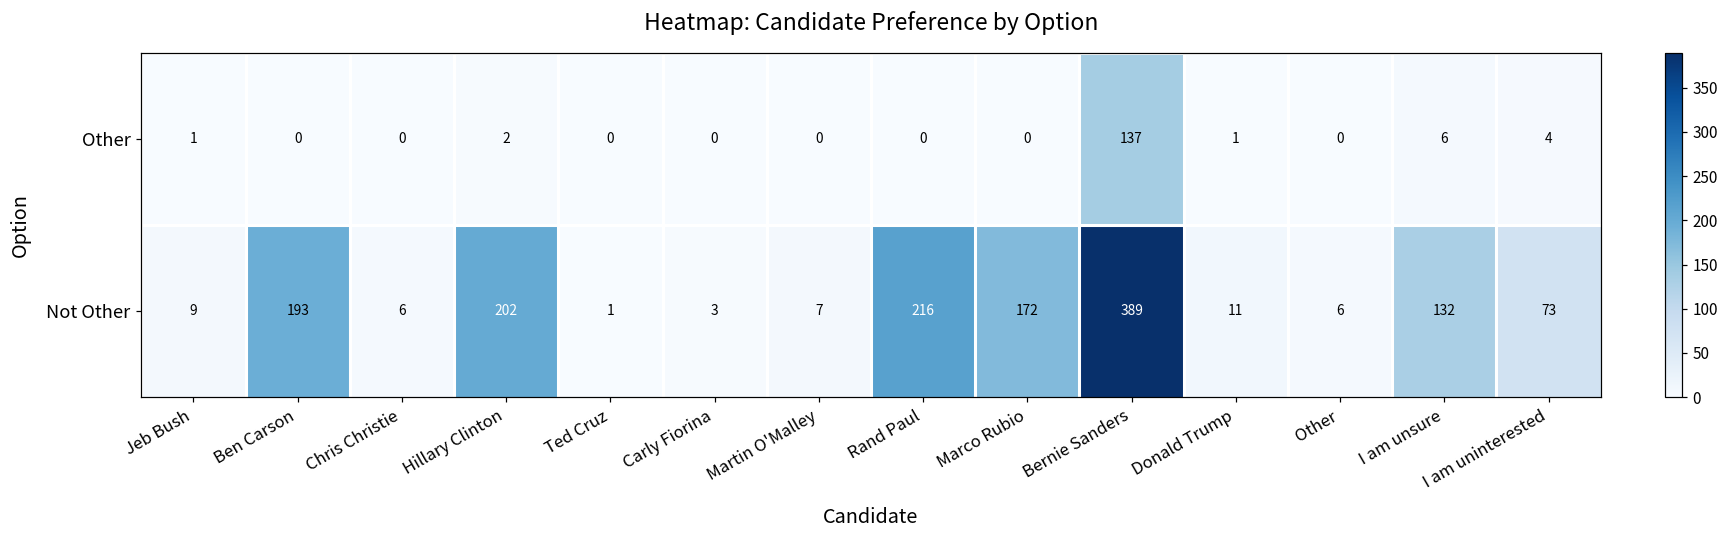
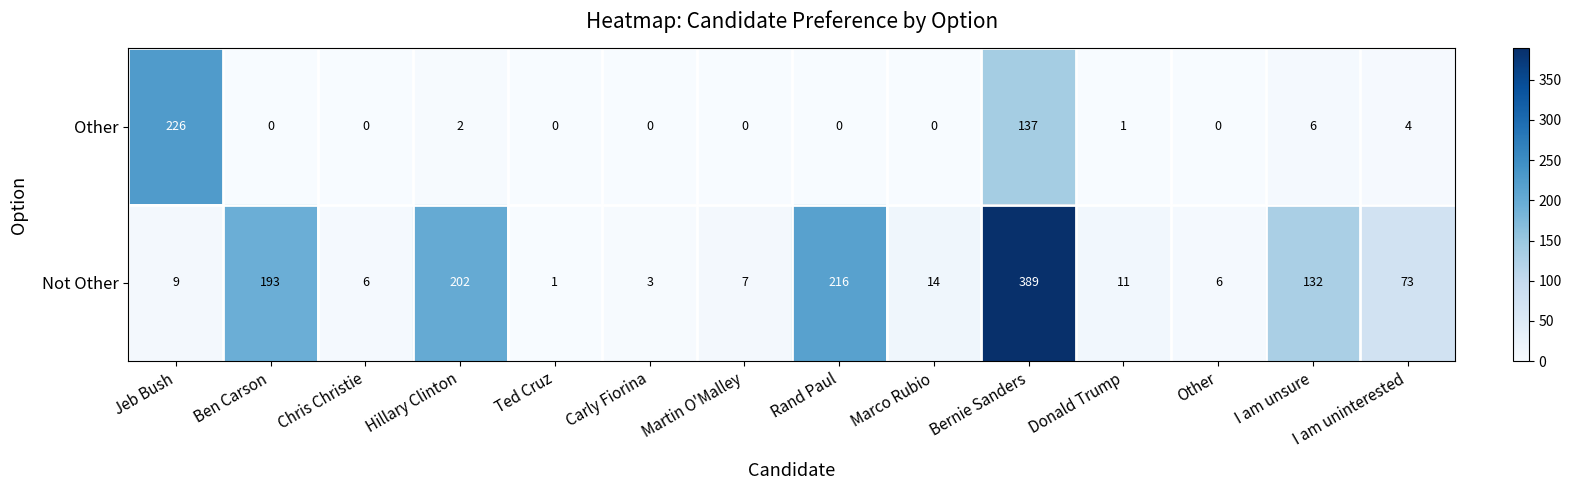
Other, Jeb Bush: 1 -> 226
Not Other, Marco Rubio: 172 -> 14
